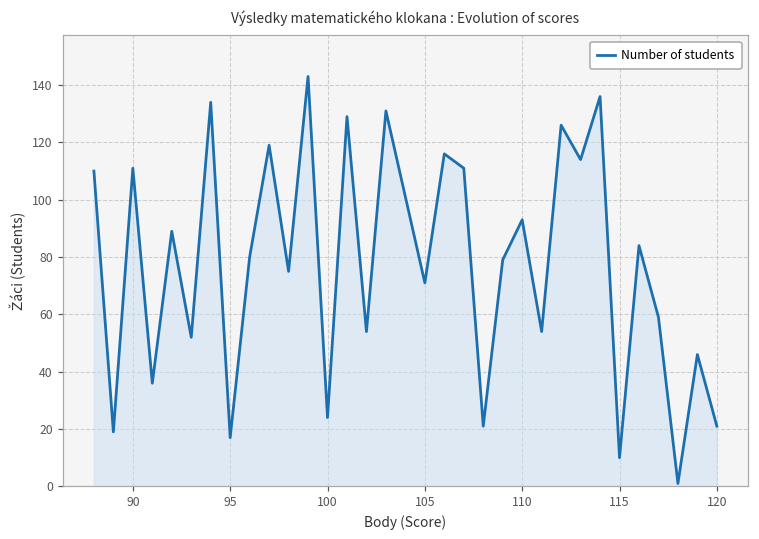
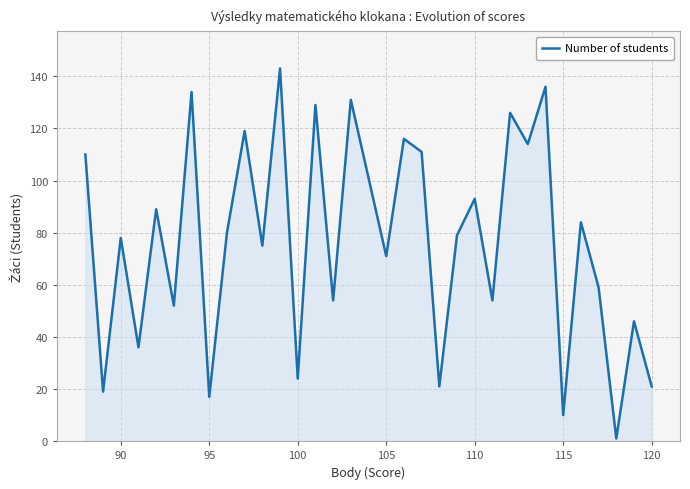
90: 111 -> 78
